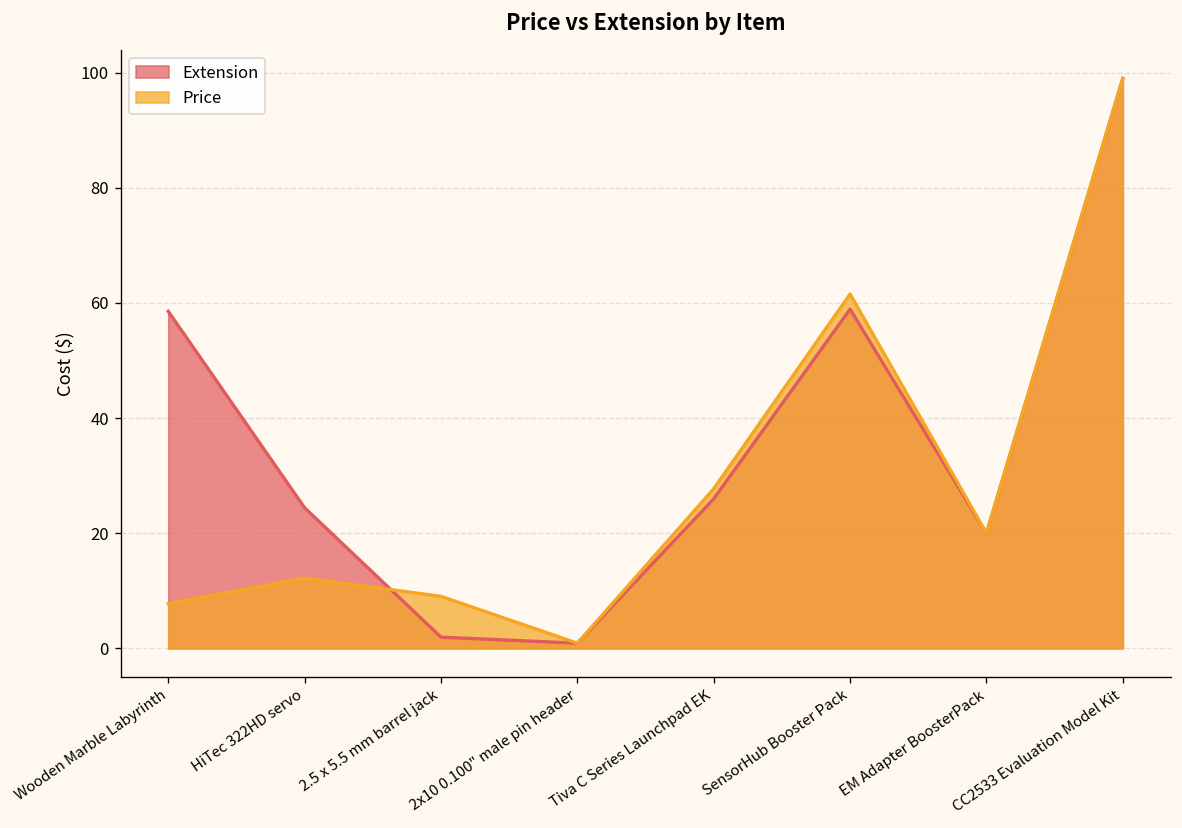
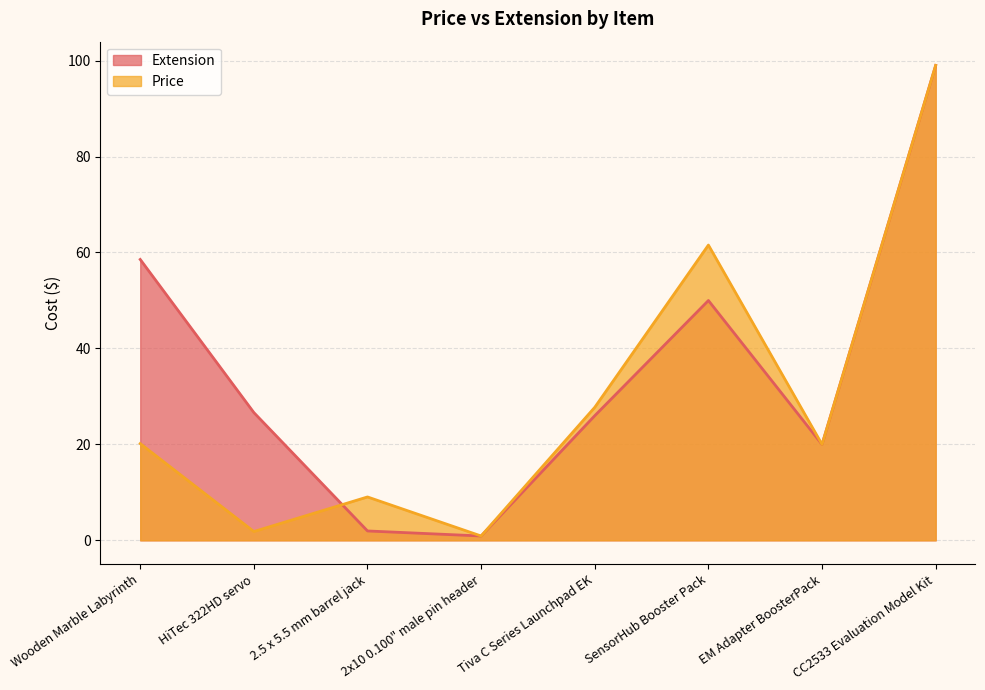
Price, Wooden Marble Labyrinth: 8 -> 20
Extension, HiTec 322HD servo: 24 -> 27
Price, HiTec 322HD servo: 12 -> 2
Extension, SensorHub Booster Pack: 59 -> 50
